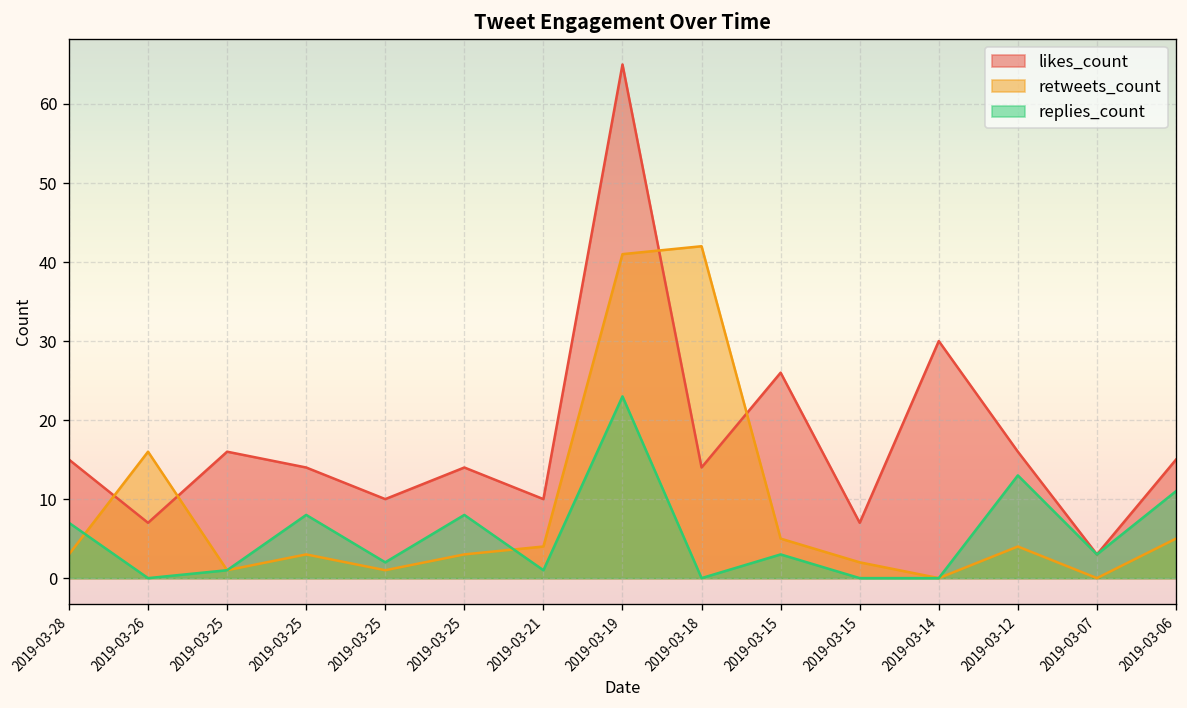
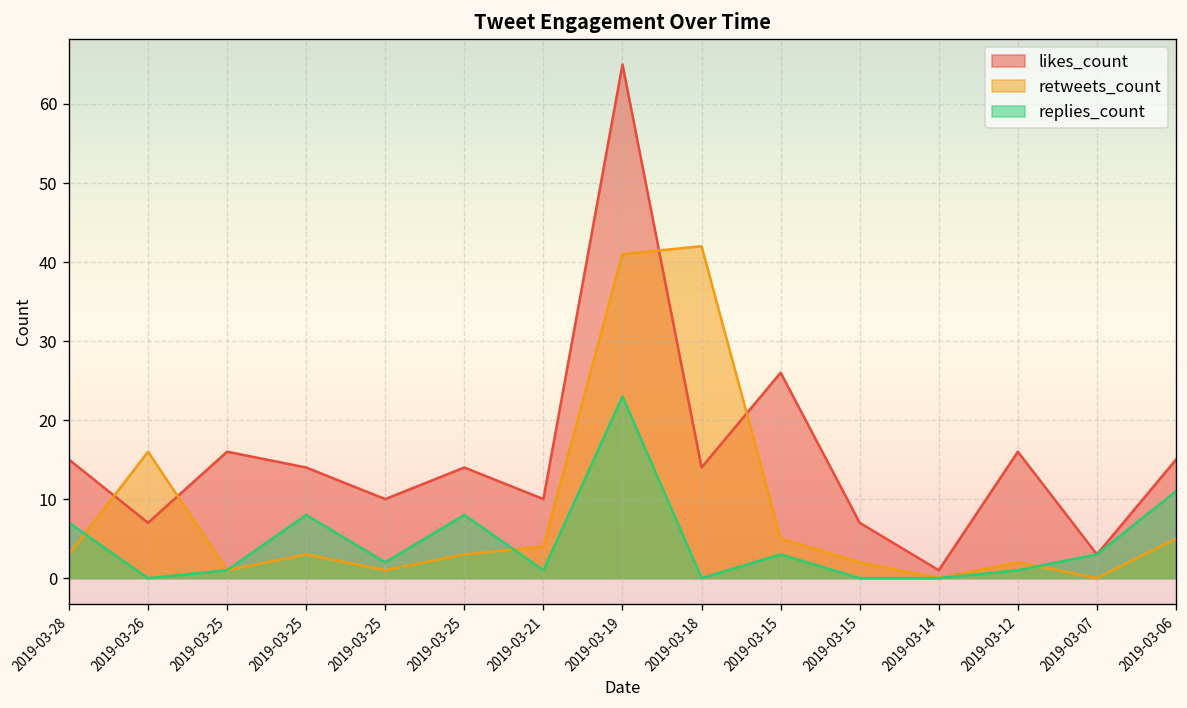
likes_count, 2019-03-14: 30 -> 1
retweets_count, 2019-03-12: 4 -> 2
replies_count, 2019-03-12: 13 -> 1
